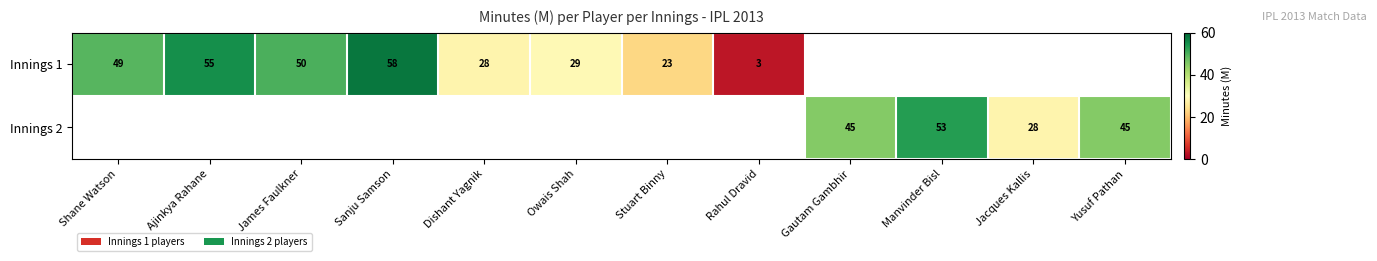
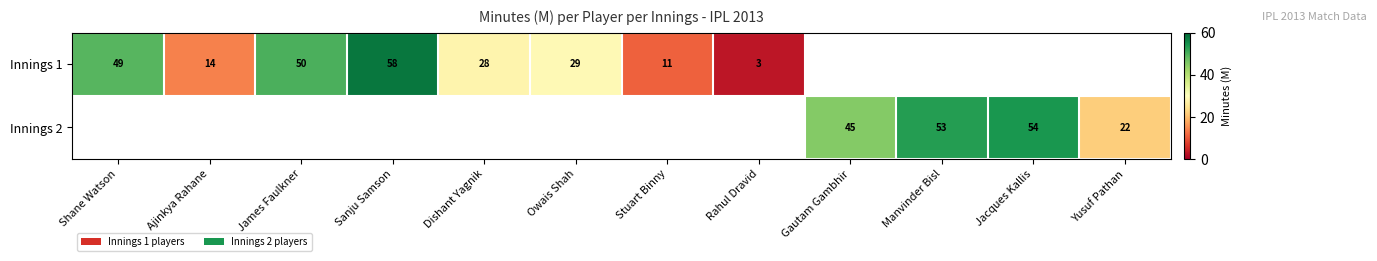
Innings 1, Ajinkya Rahane: 55 -> 14
Innings 1, Stuart Binny: 23 -> 11
Innings 2, Jacques Kallis: 28 -> 54
Innings 2, Yusuf Pathan: 45 -> 22
